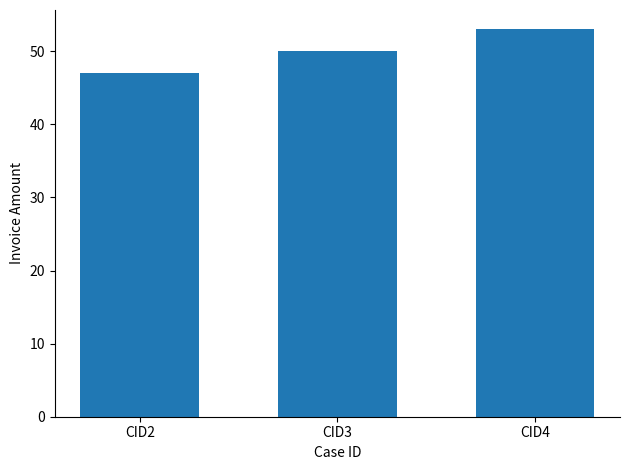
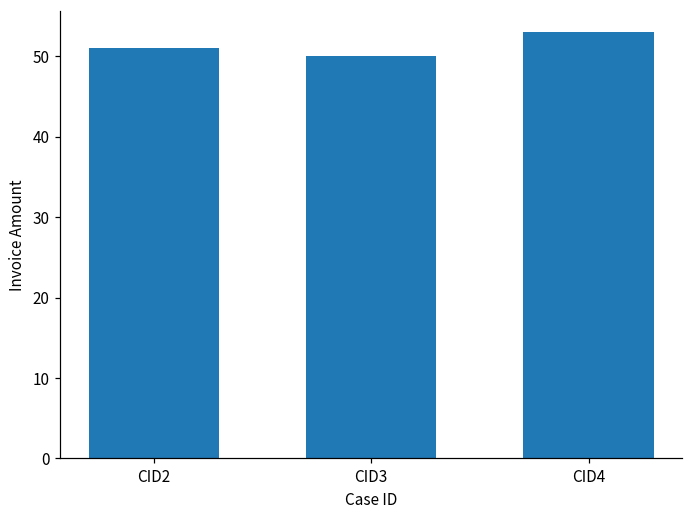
CID2: 47 -> 51
